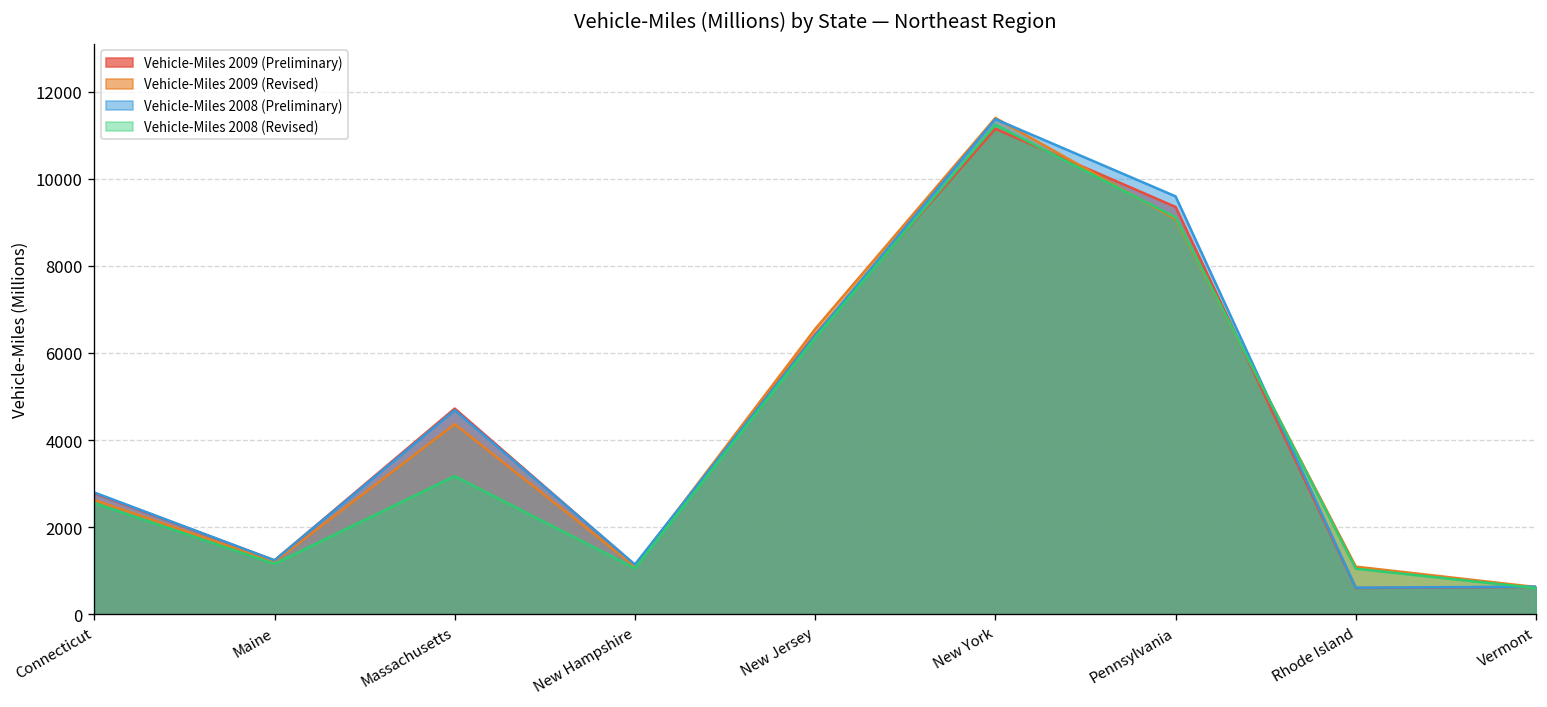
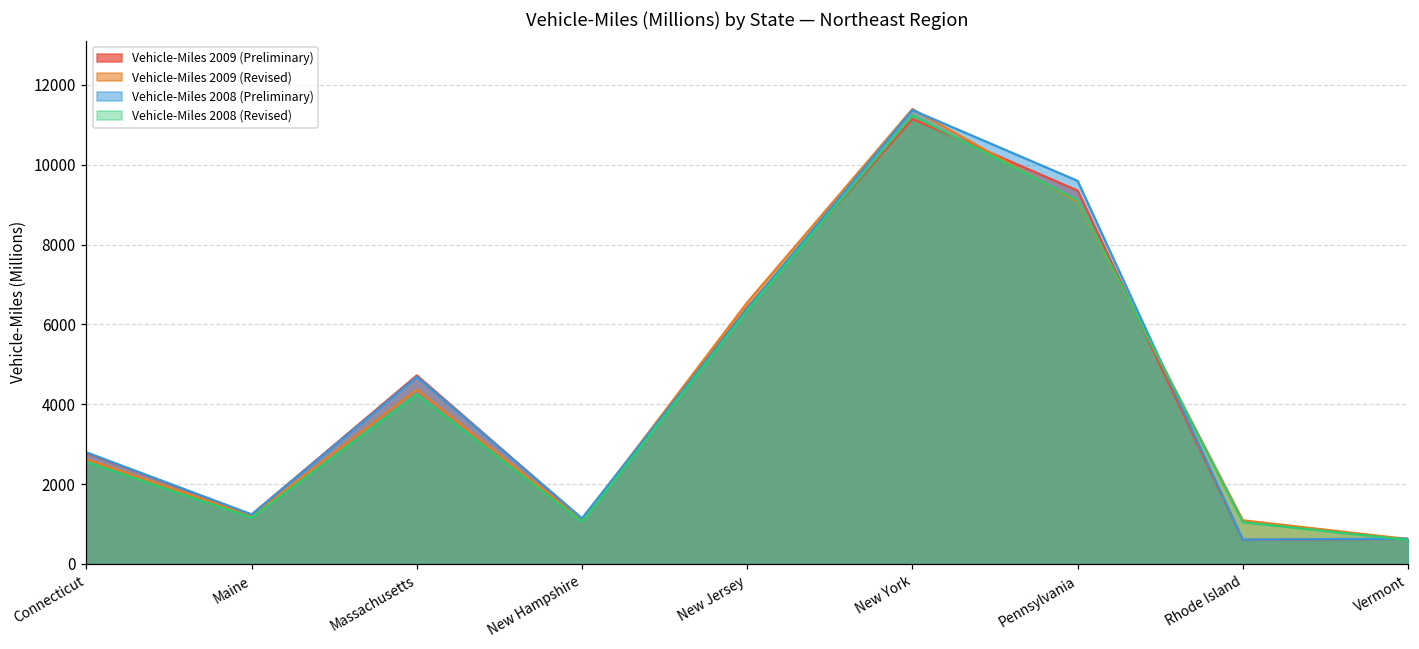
Vehicle-Miles 2008 (Revised), Massachusetts: 3200 -> 4200
